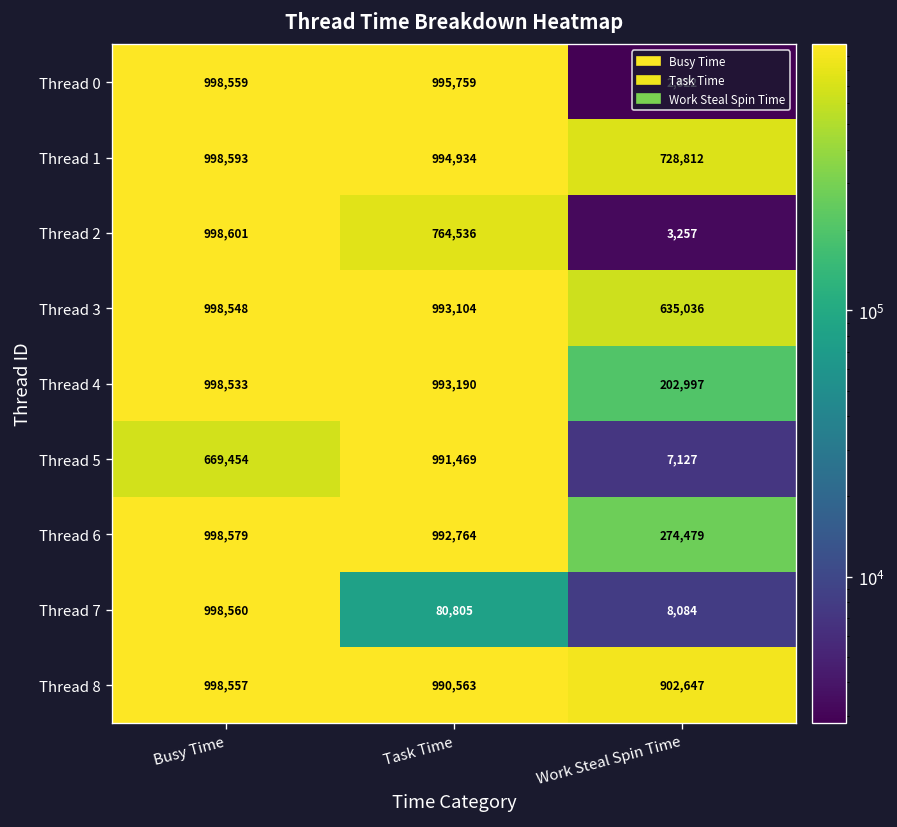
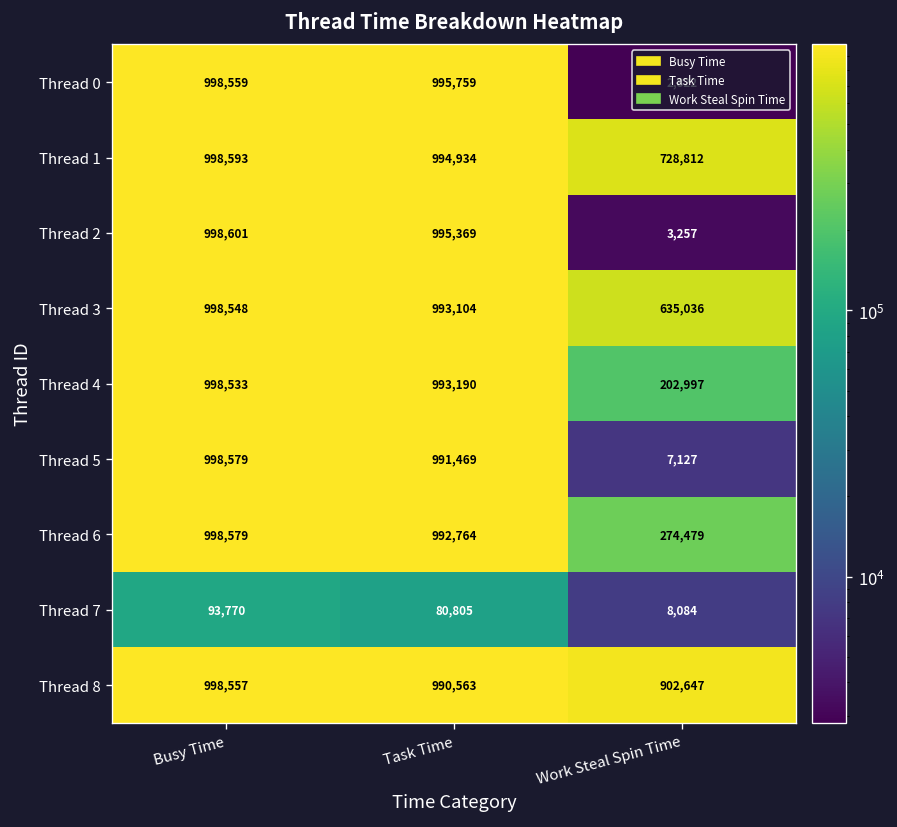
Thread 2, Task Time: 764,536 -> 995,369
Thread 5, Busy Time: 669,454 -> 998,579
Thread 7, Busy Time: 998,560 -> 93,770
